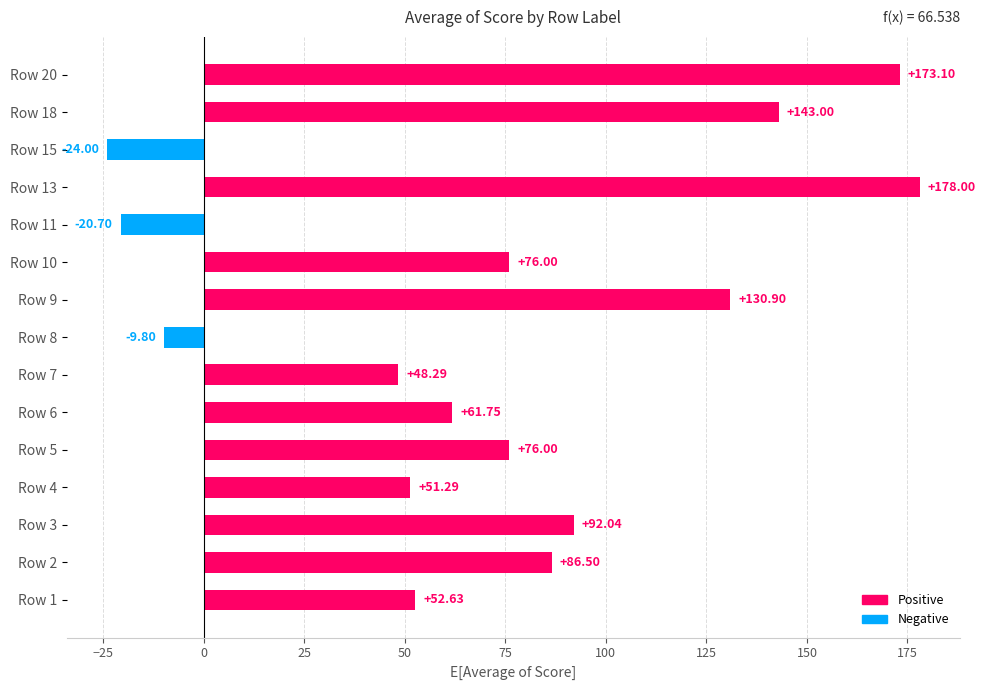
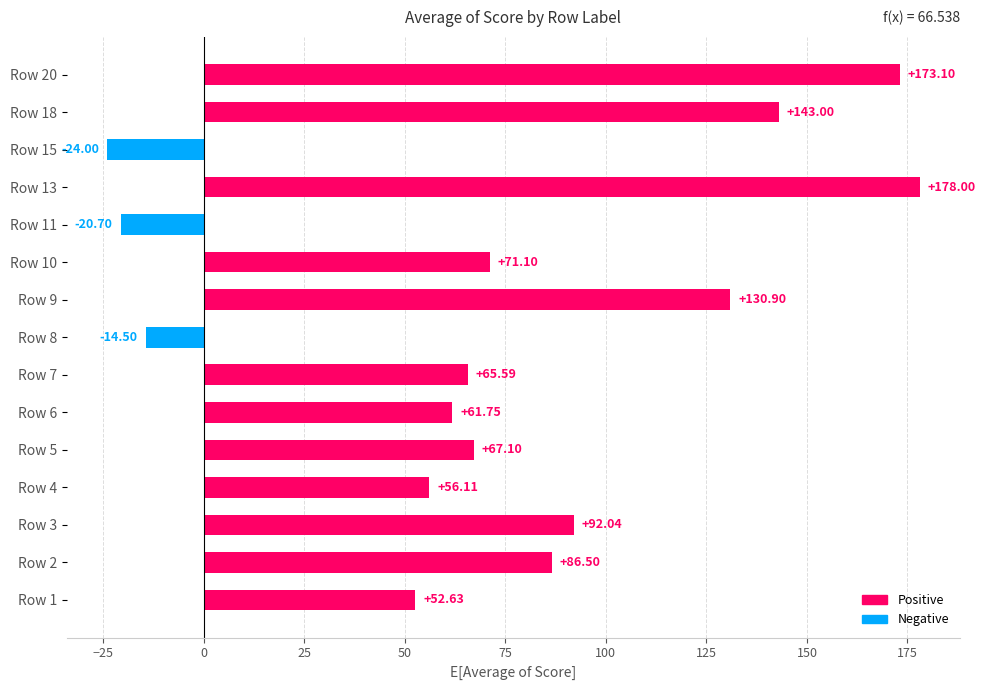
Row 10: +76.00 -> +71.10
Row 8: -9.80 -> -14.50
Row 7: +48.29 -> +65.59
Row 5: +76.00 -> +67.10
Row 4: +51.29 -> +56.11
